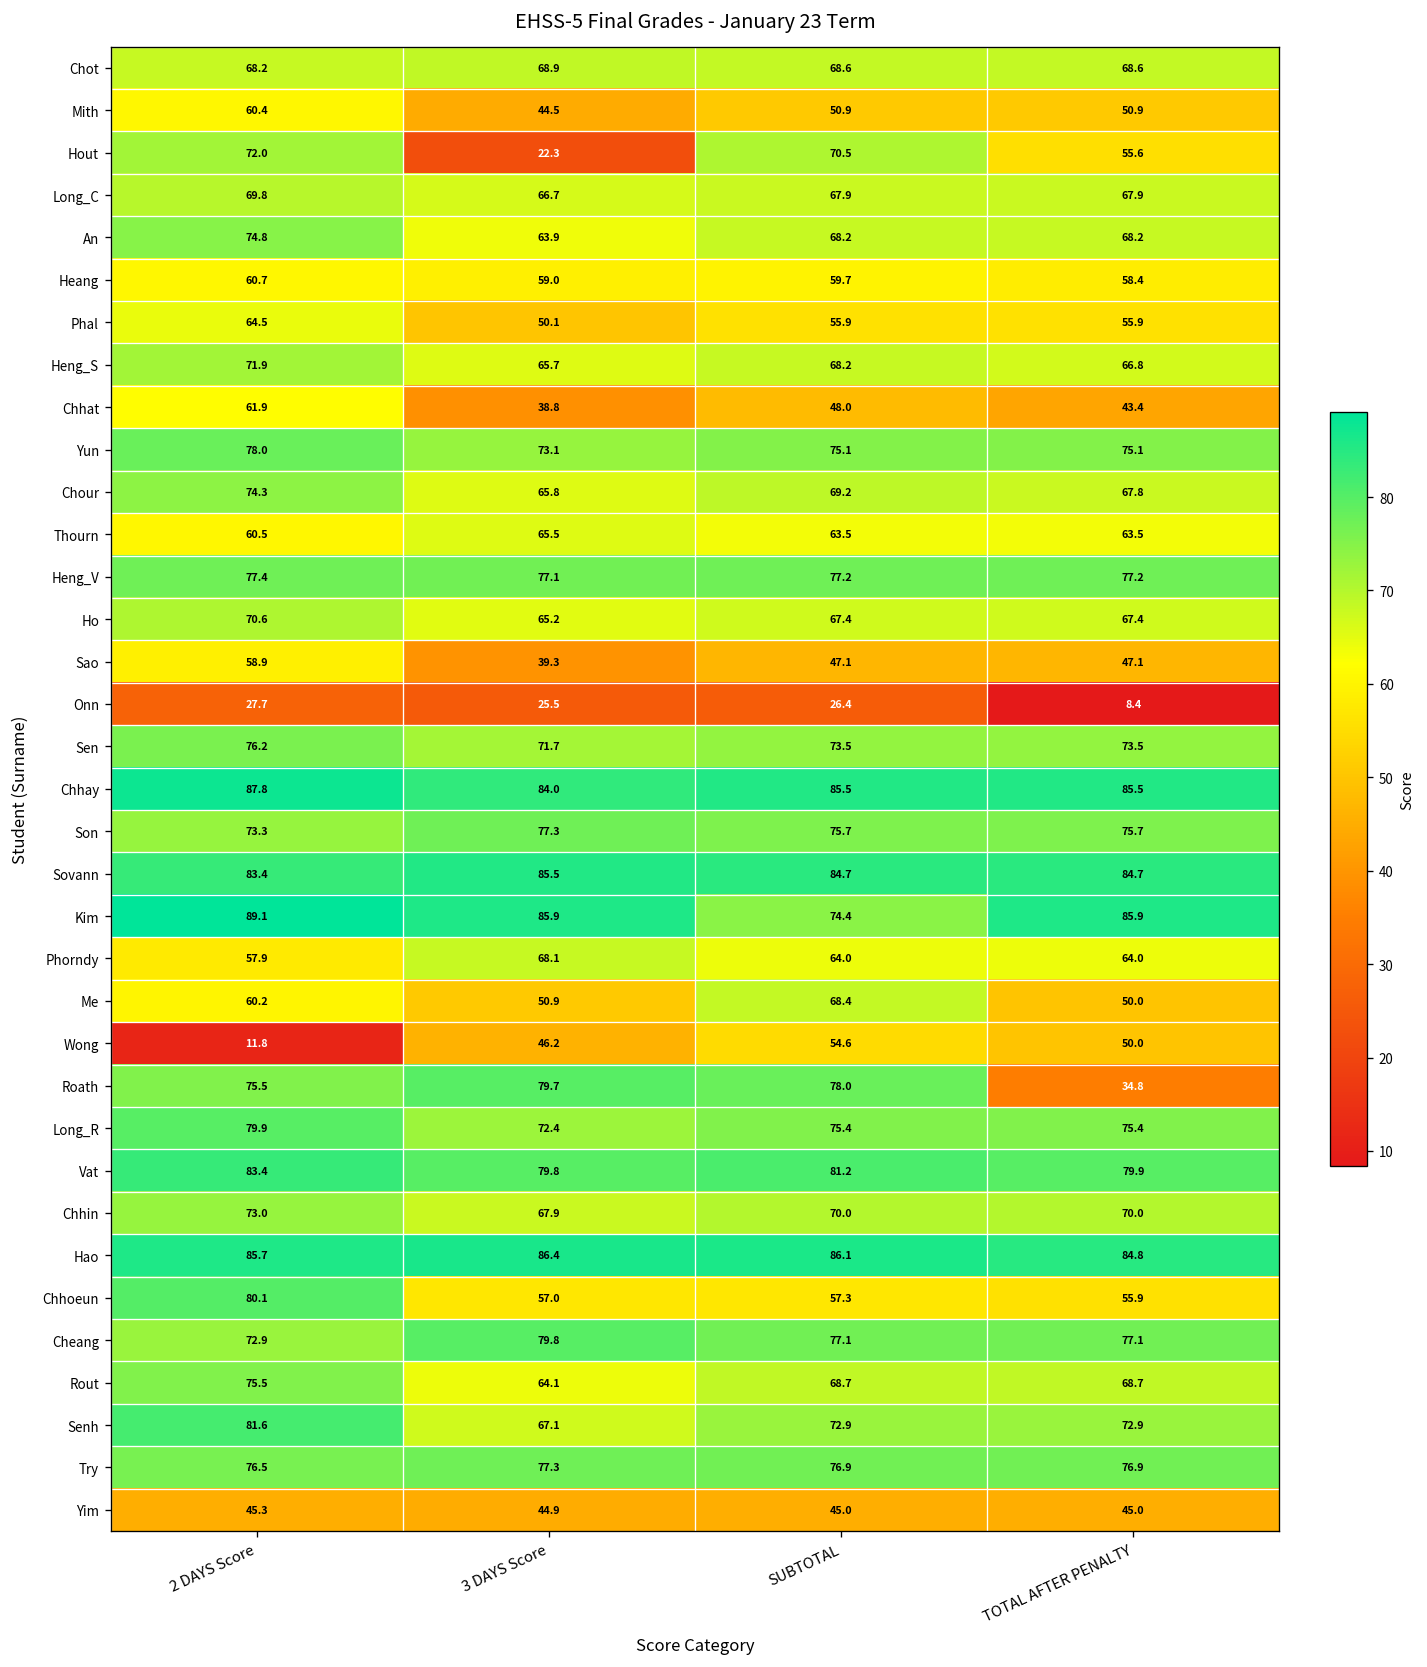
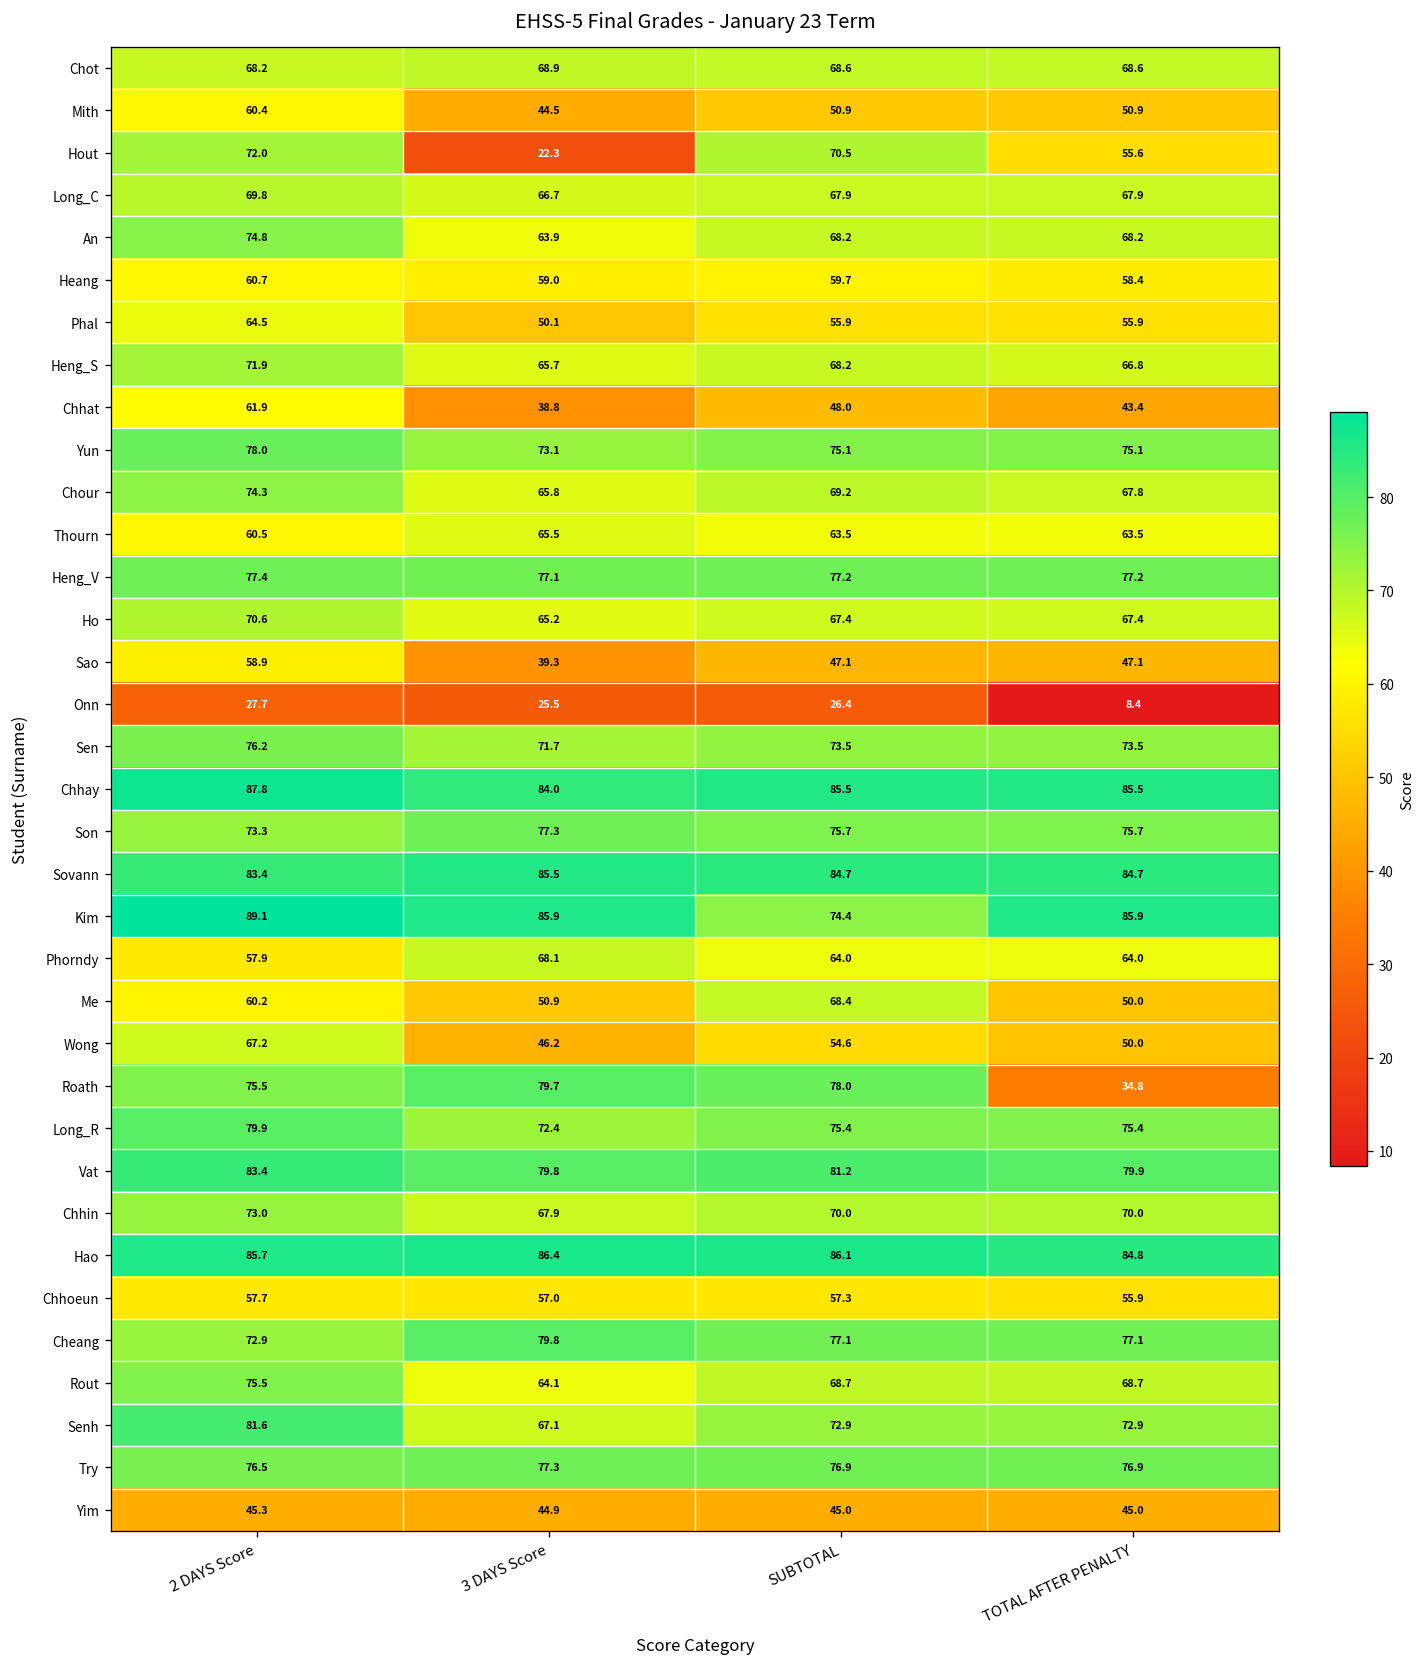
Wong, 2 DAYS Score: 11.8 -> 67.2
Chhoeun, 2 DAYS Score: 80.1 -> 57.7
